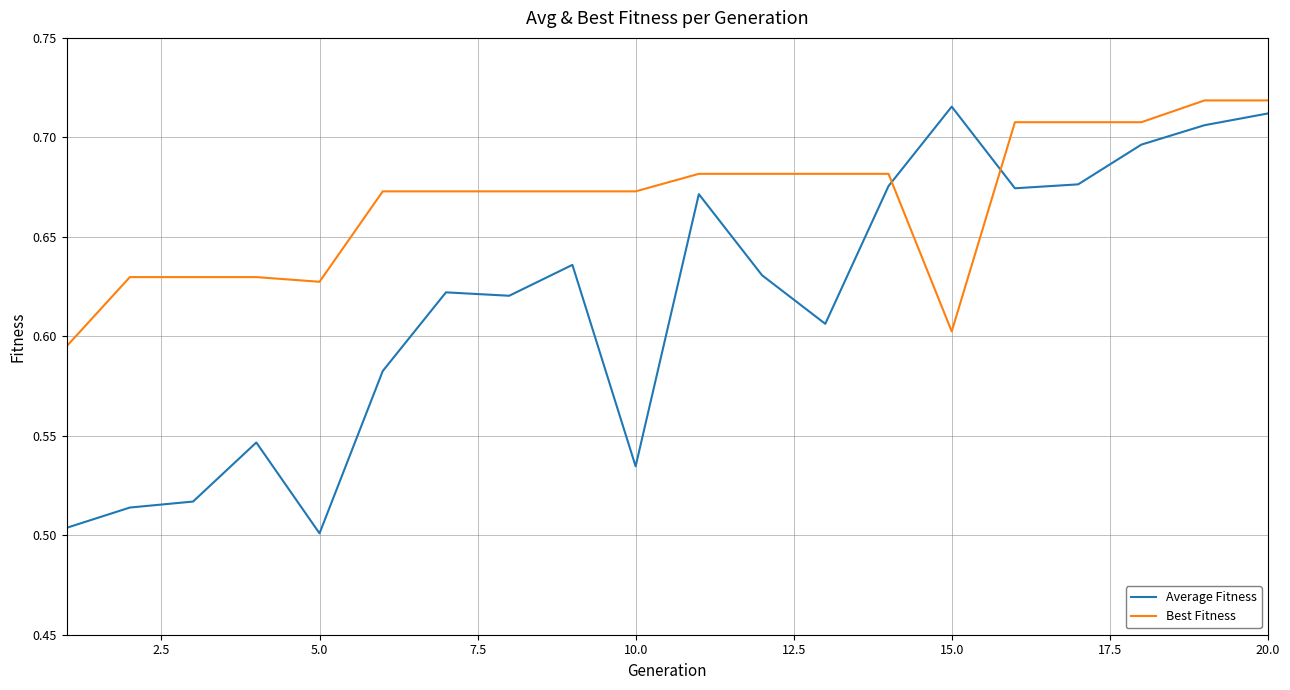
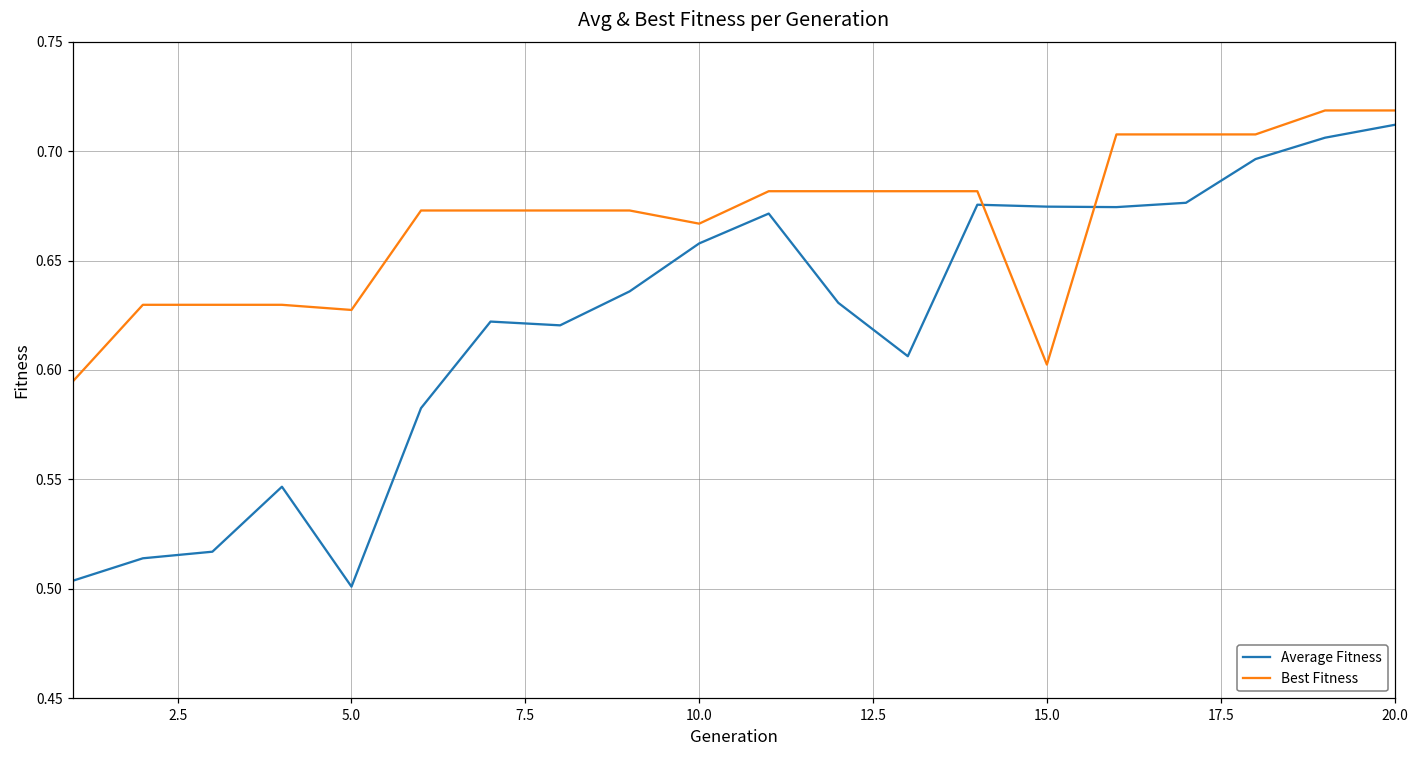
Average Fitness, 10.0: 0.535 -> 0.658
Best Fitness, 10.0: 0.673 -> 0.667
Average Fitness, 15.0: 0.715 -> 0.675
